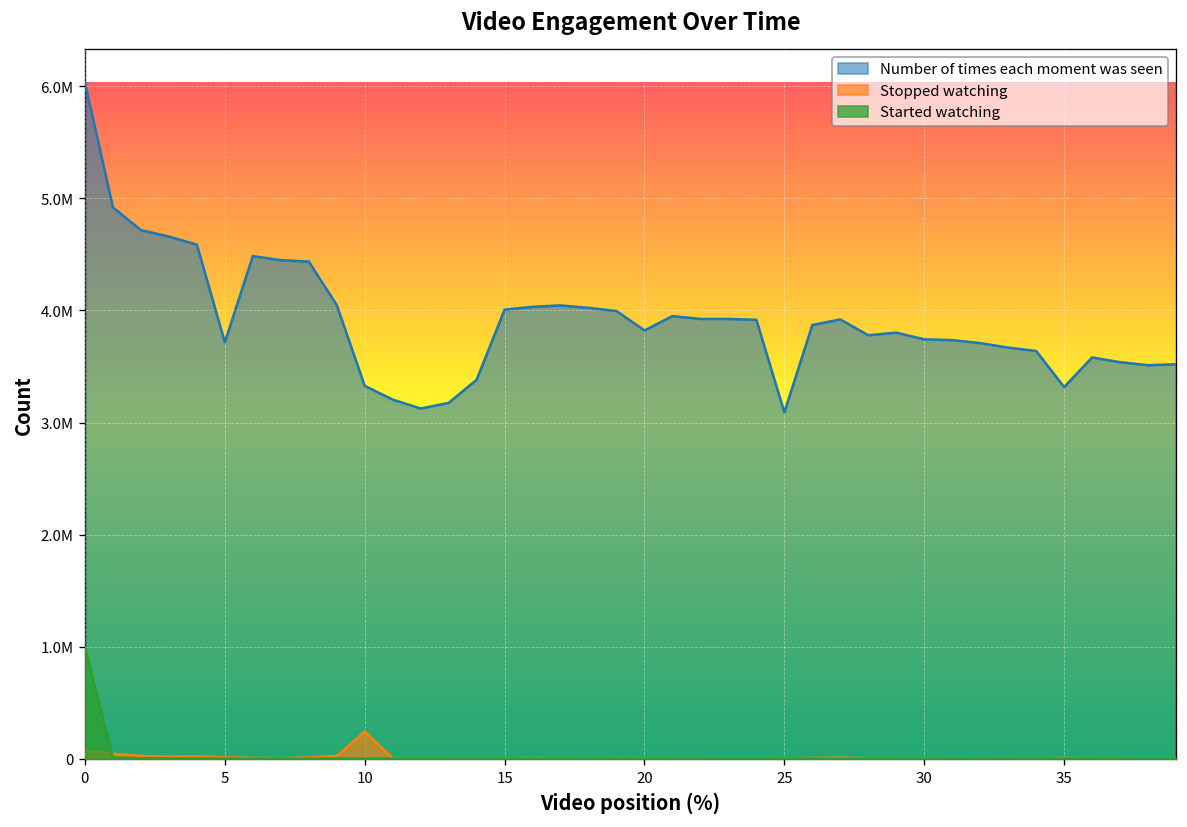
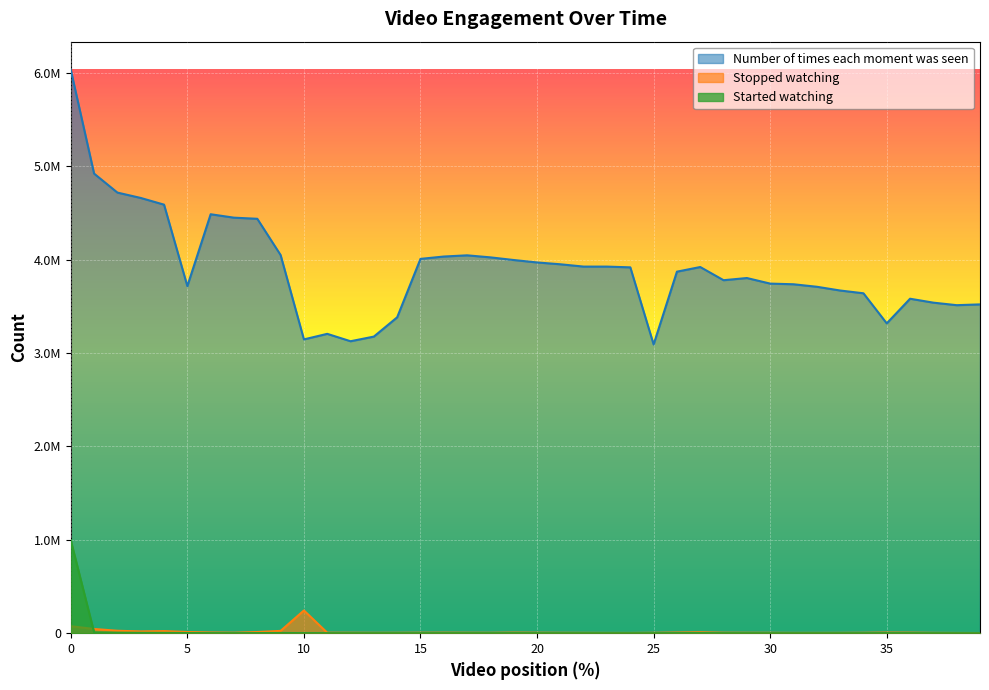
Number of times each moment was seen, 10: 3300000 -> 3100000
Number of times each moment was seen, 20: 3800000 -> 4000000
